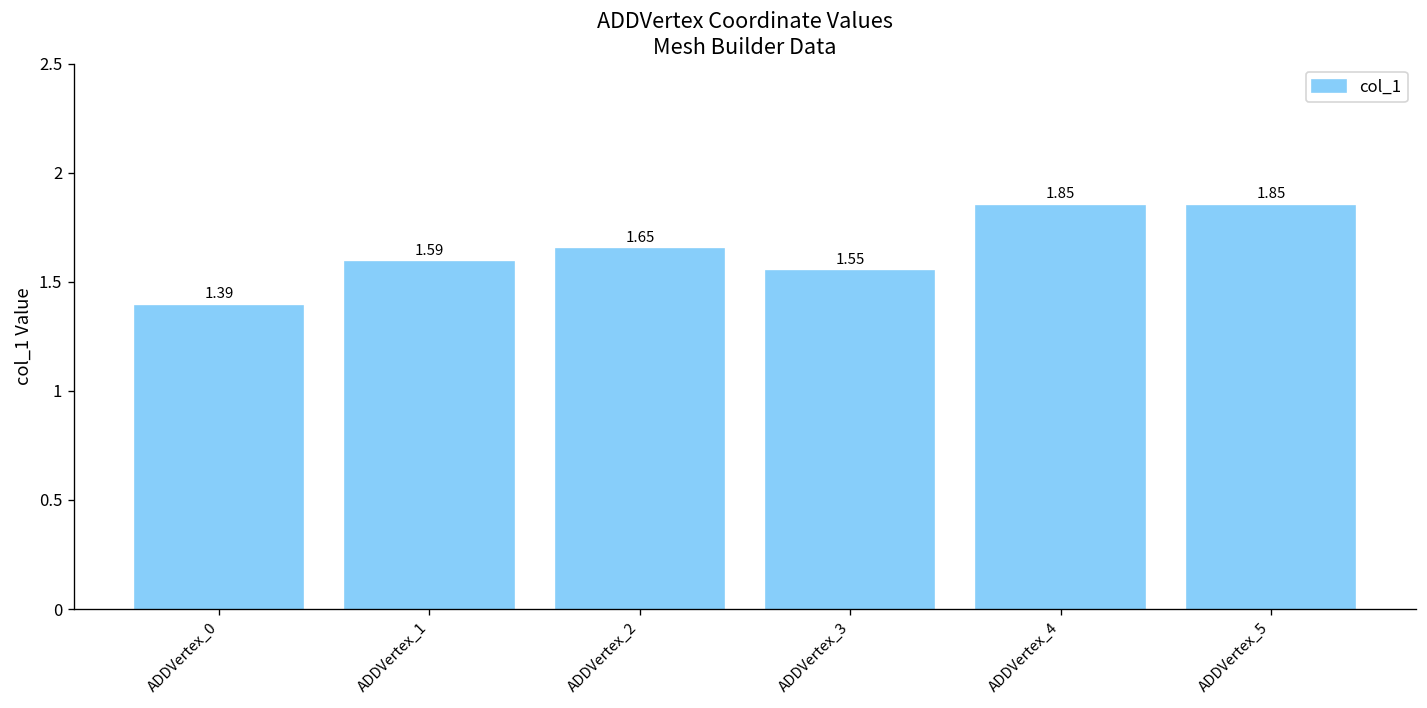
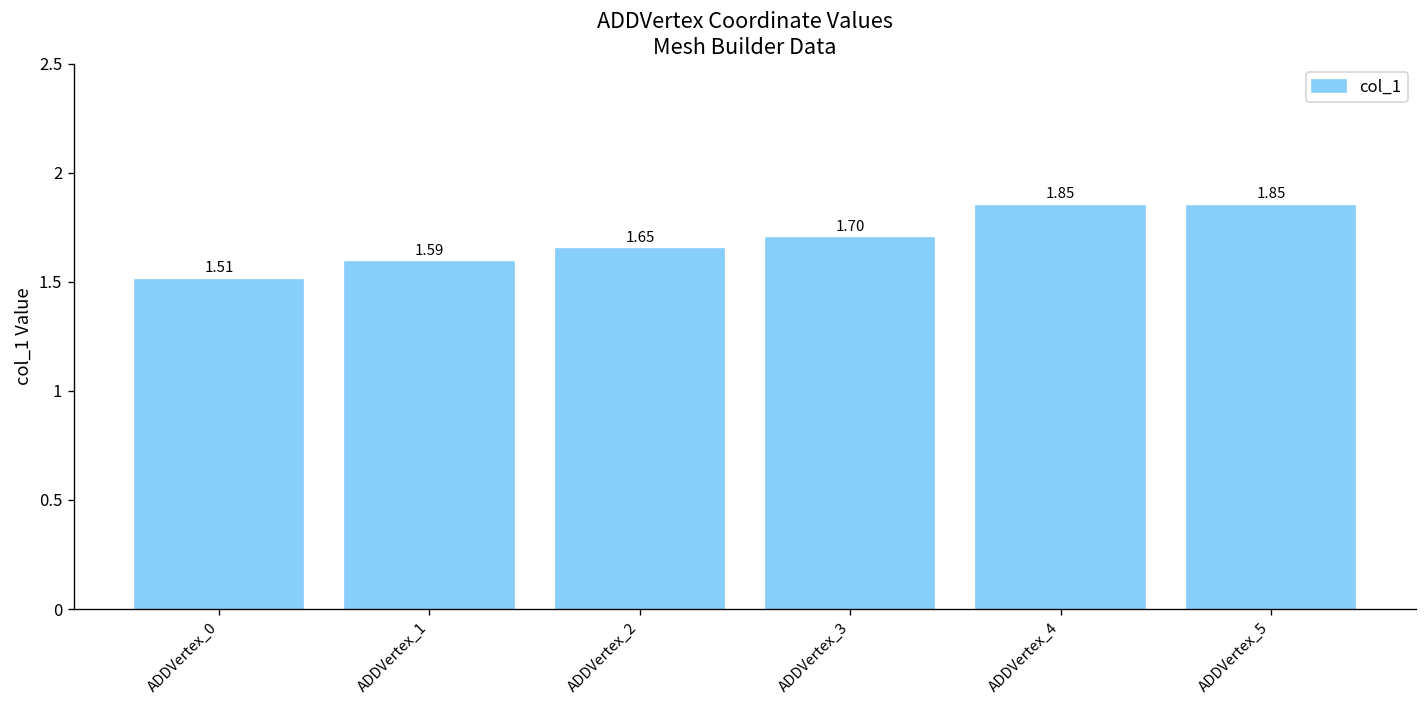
ADDVertex_0: 1.39 -> 1.51
ADDVertex_3: 1.55 -> 1.70
